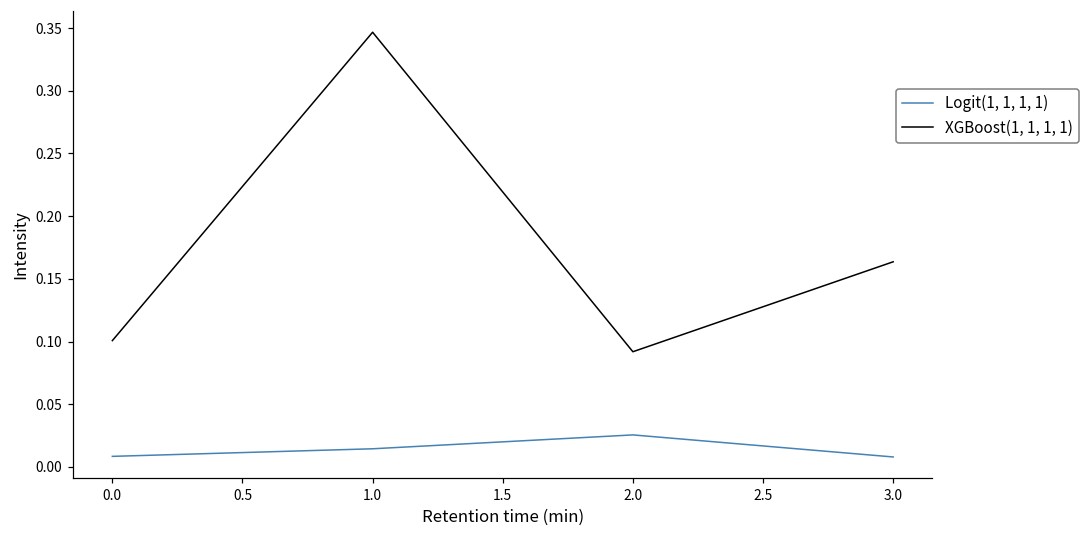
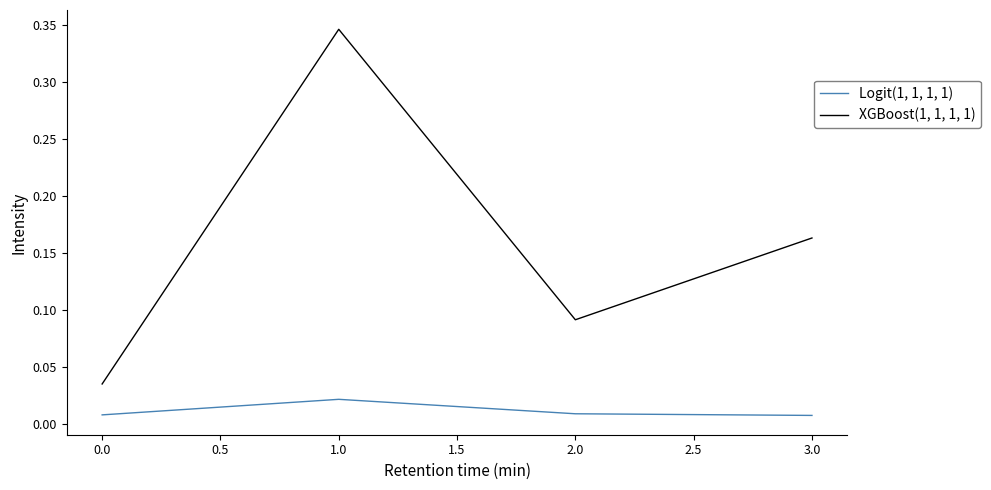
XGBoost(1, 1, 1, 1), 0.0: 0.101 -> 0.036
Logit(1, 1, 1, 1), 1.0: 0.014 -> 0.022
Logit(1, 1, 1, 1), 2.0: 0.026 -> 0.009
